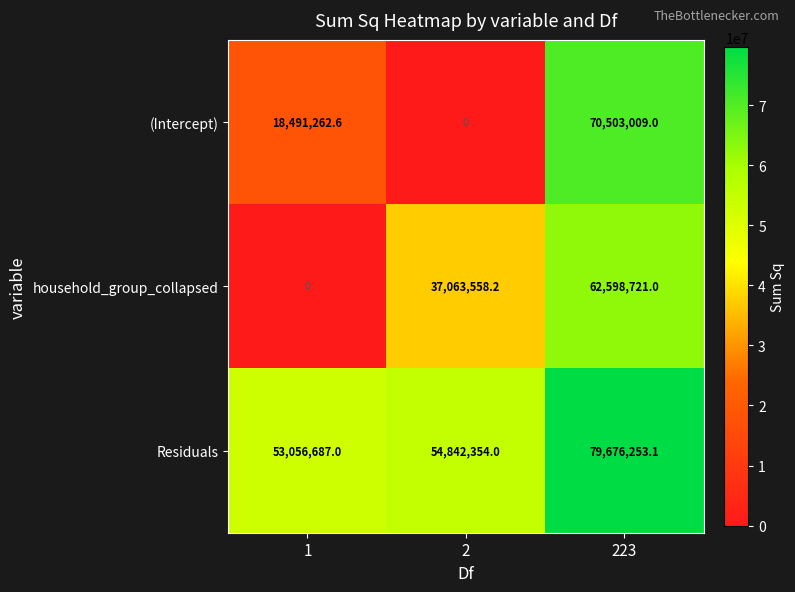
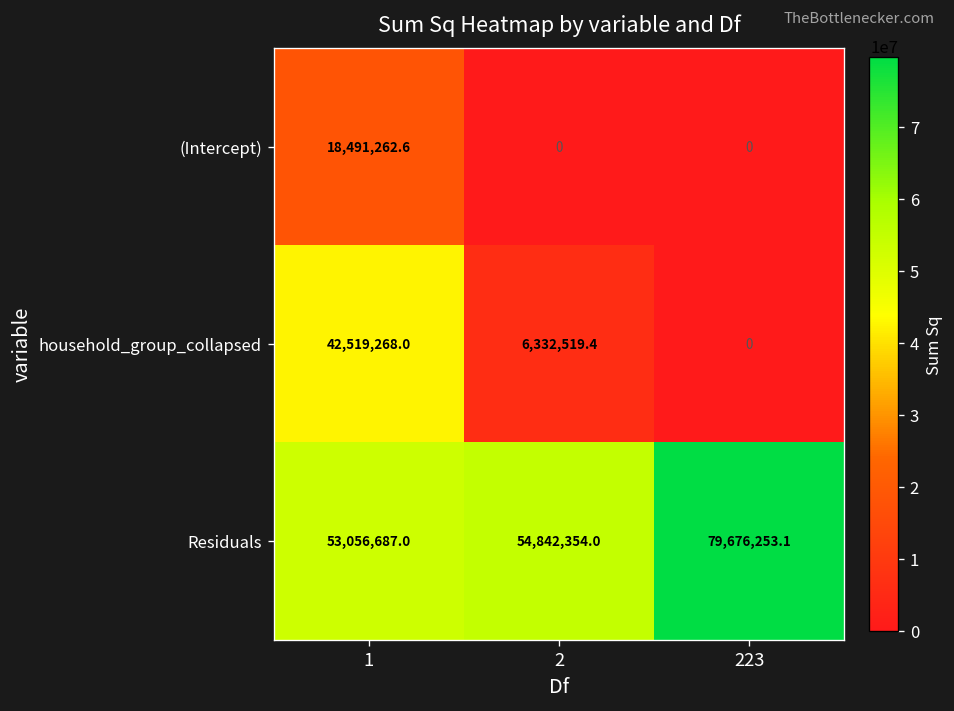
(Intercept), 223: 70,503,009.0 -> 0
household_group_collapsed, 1: 0 -> 42,519,268.0
household_group_collapsed, 2: 37,063,558.2 -> 6,332,519.4
household_group_collapsed, 223: 62,598,721.0 -> 0
